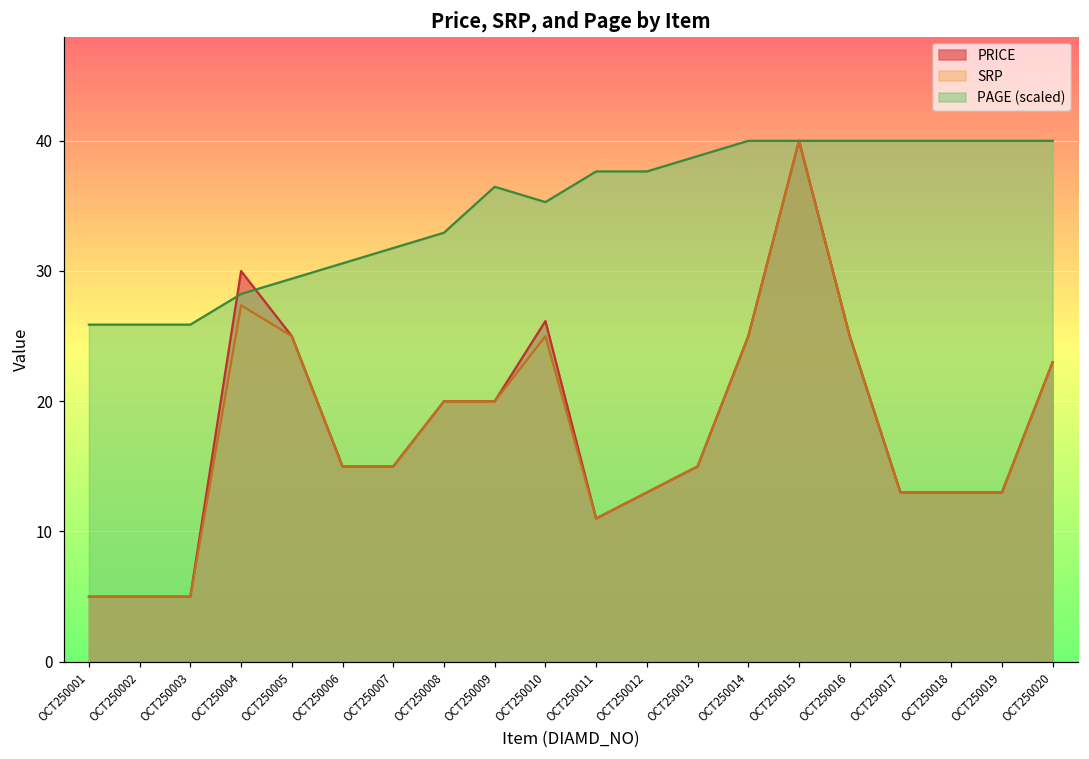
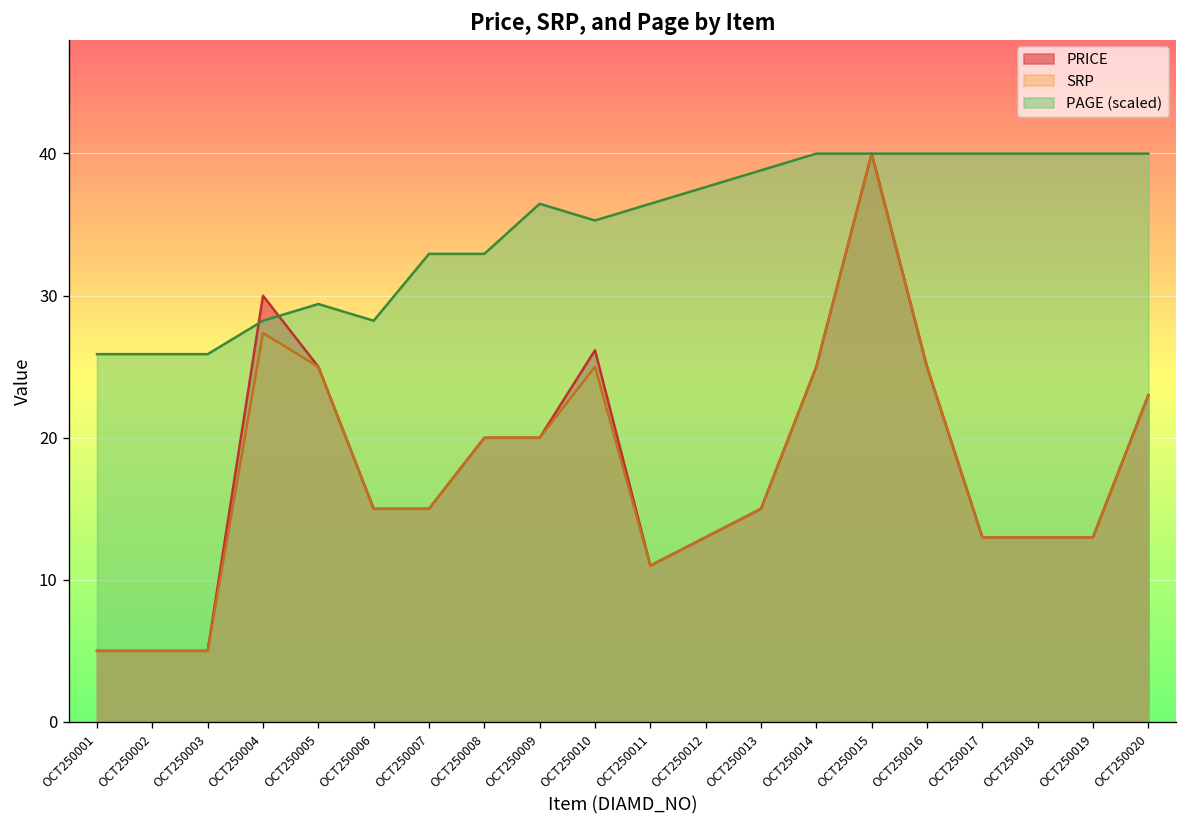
PAGE (scaled), OCT250006: 30.6 -> 28.2
PAGE (scaled), OCT250007: 31.8 -> 32.9
PAGE (scaled), OCT250011: 37.6 -> 36.5
